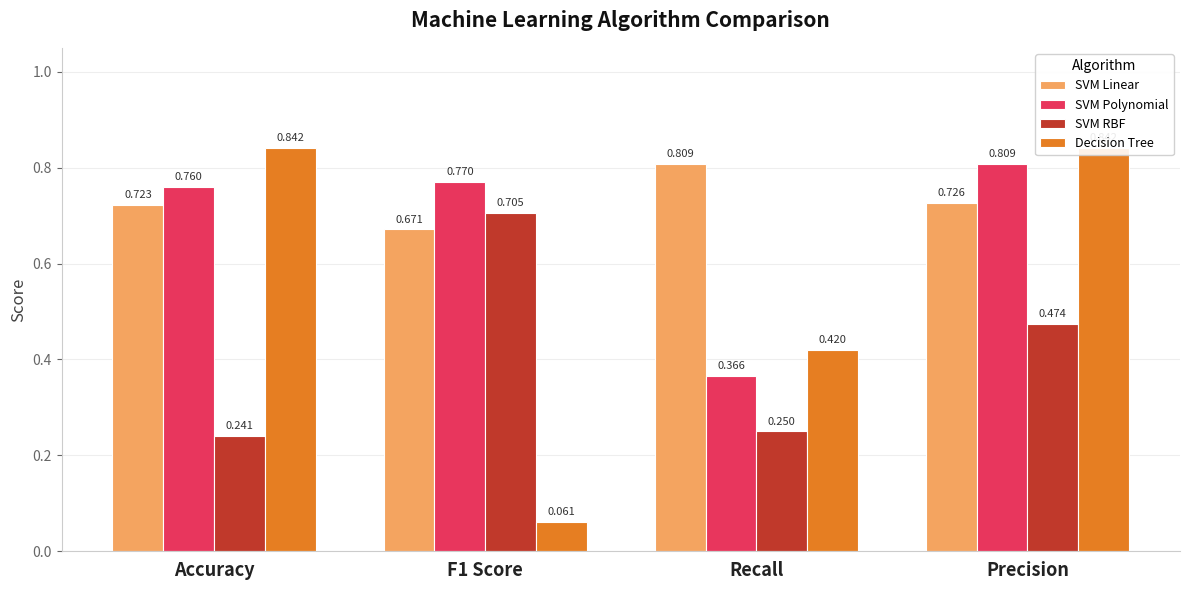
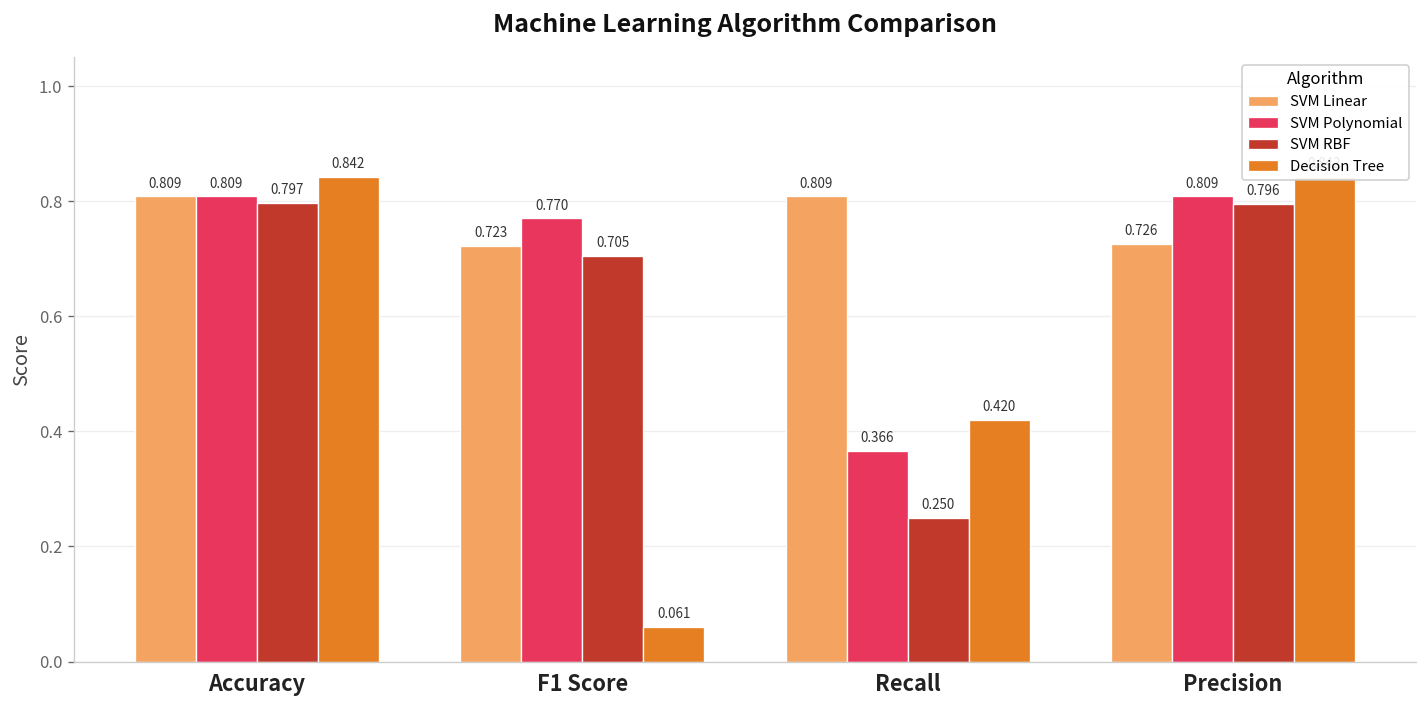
SVM Linear, Accuracy: 0.723 -> 0.809
SVM Polynomial, Accuracy: 0.760 -> 0.809
SVM RBF, Accuracy: 0.241 -> 0.797
SVM Linear, F1 Score: 0.671 -> 0.723
SVM RBF, Precision: 0.474 -> 0.796
